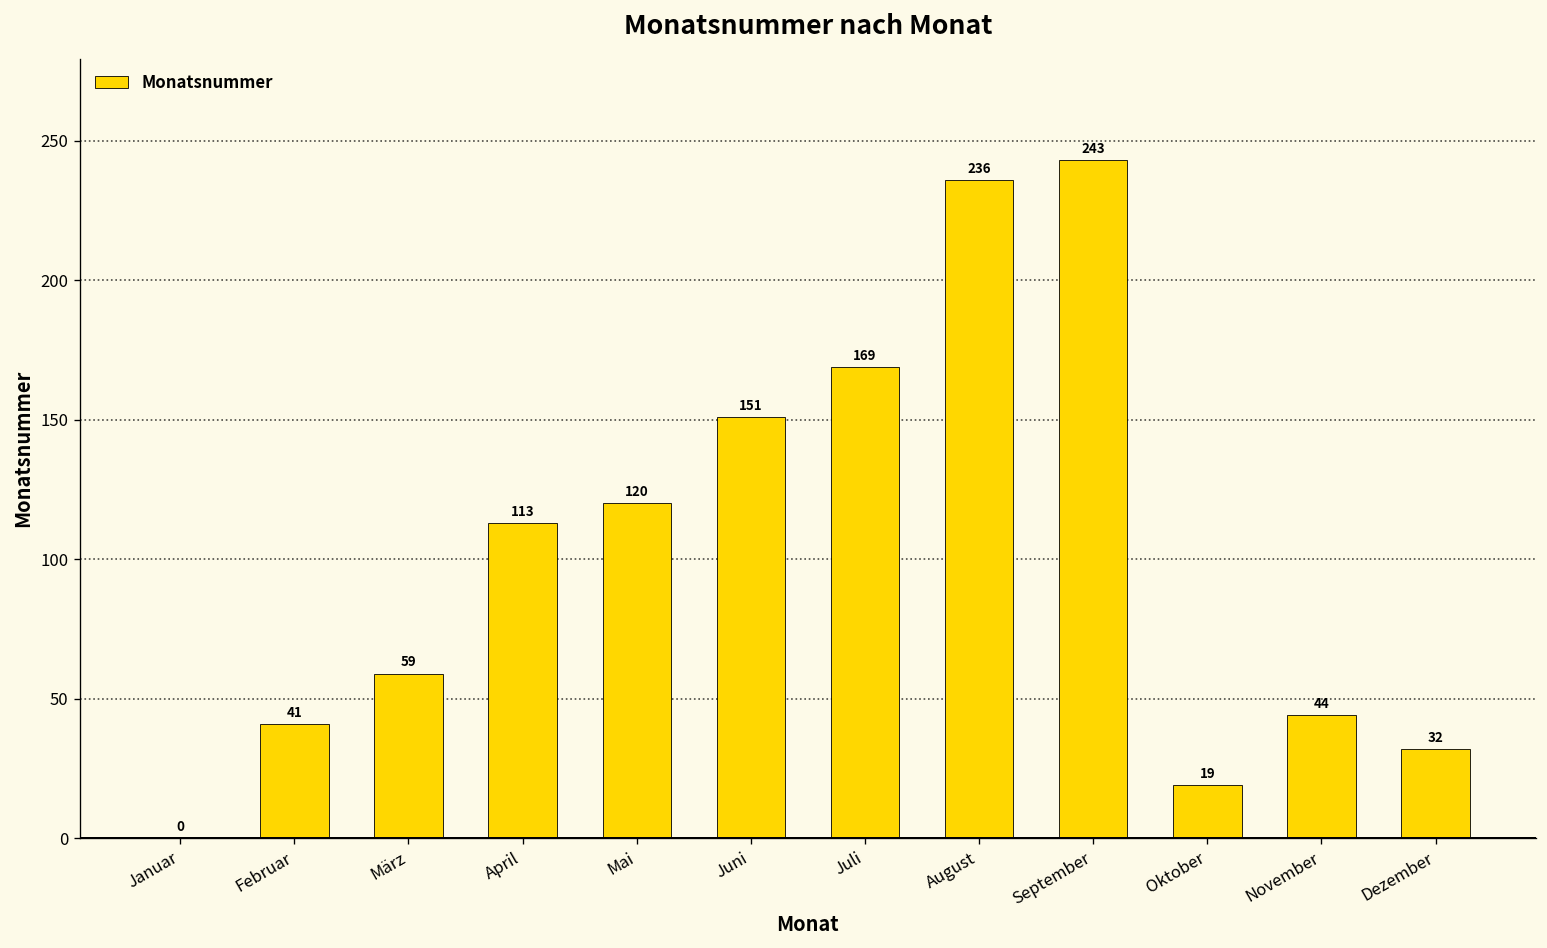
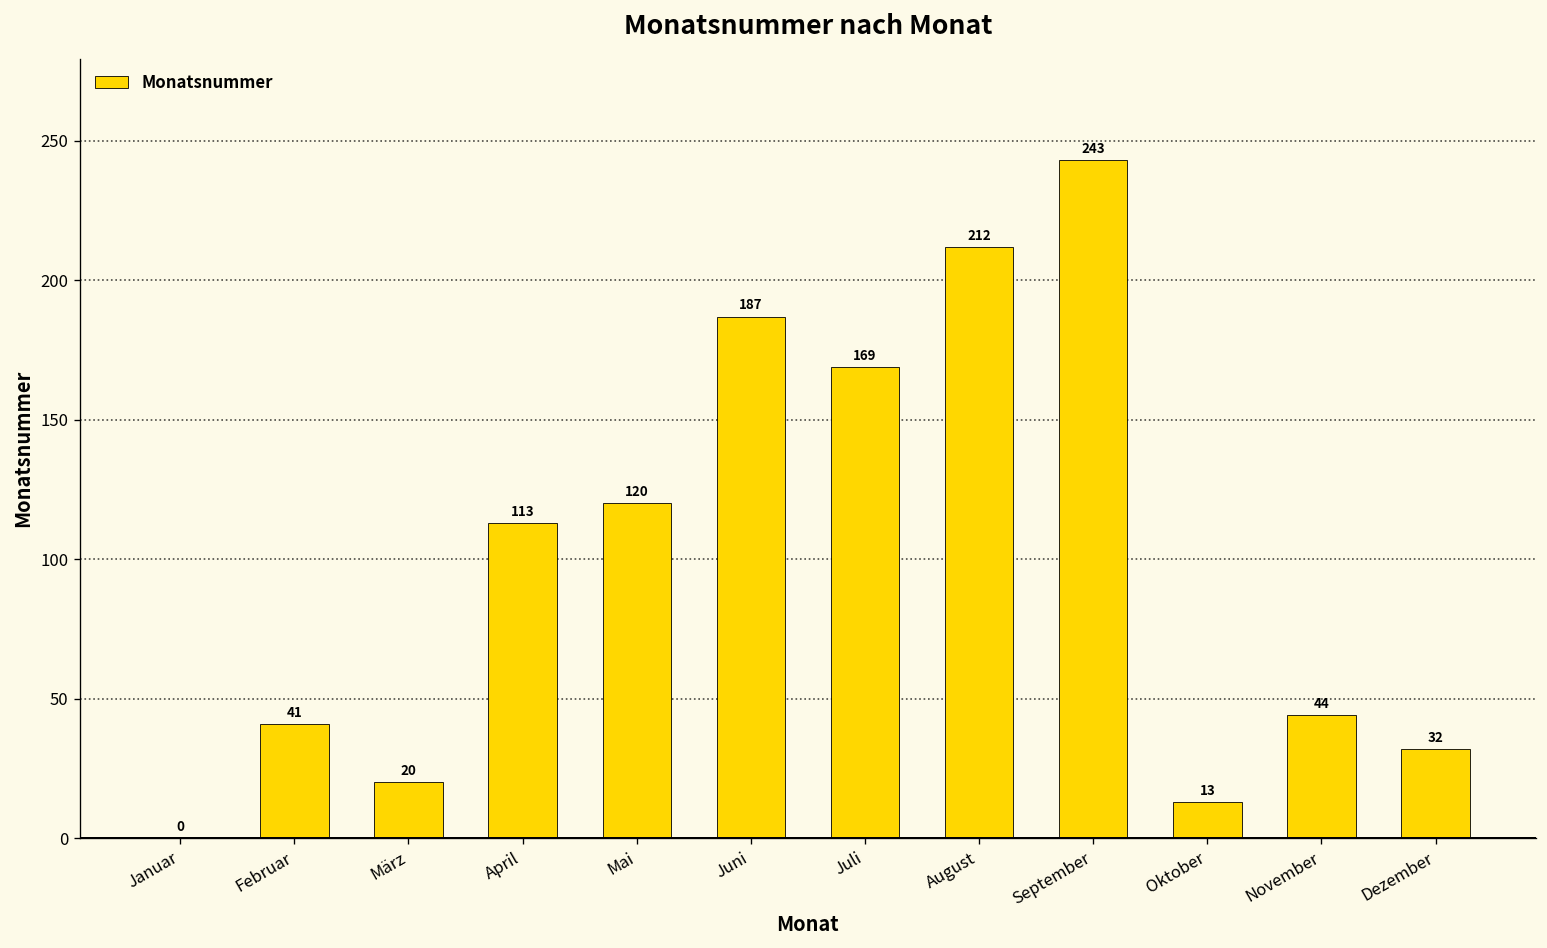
März: 59 -> 20
Juni: 151 -> 187
August: 236 -> 212
Oktober: 19 -> 13
